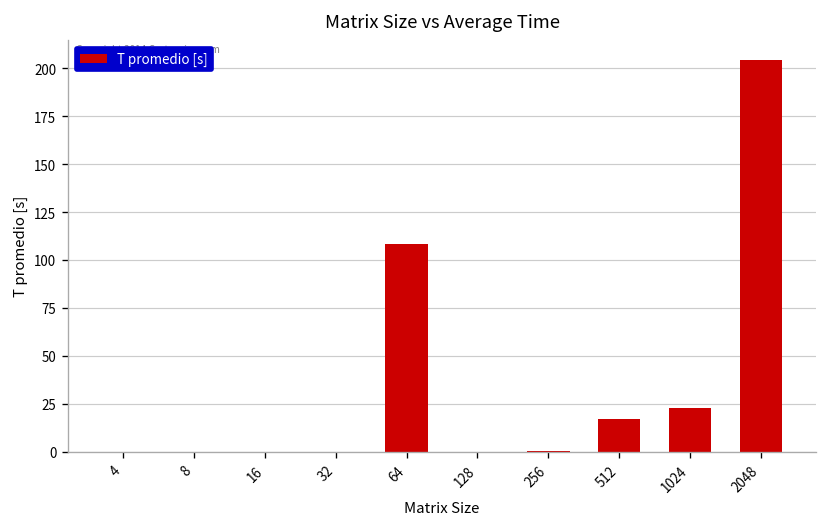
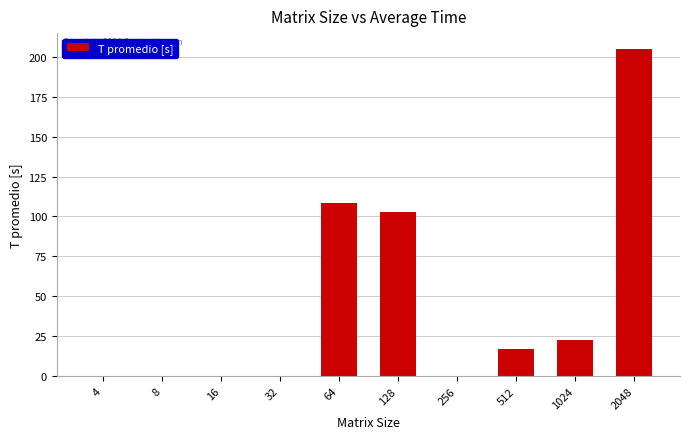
128: 0 -> 103
